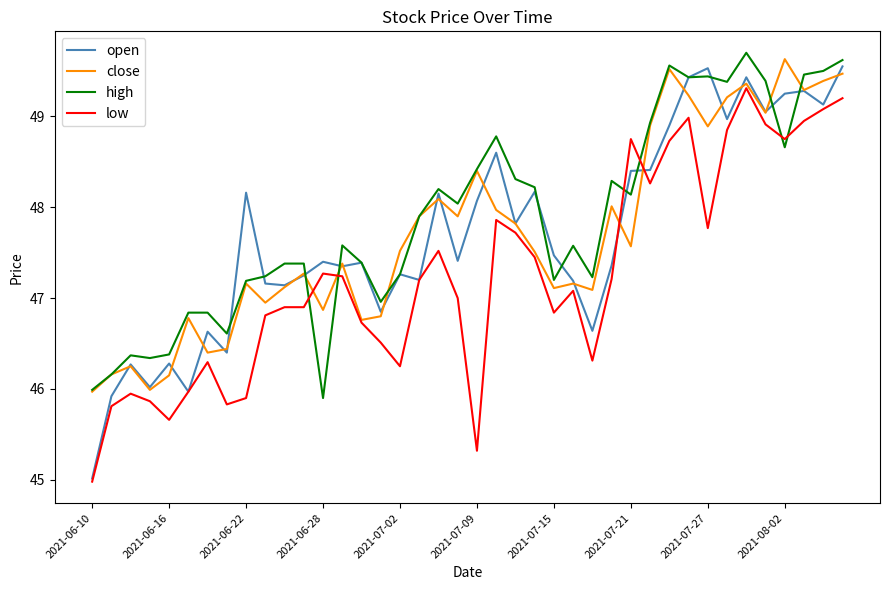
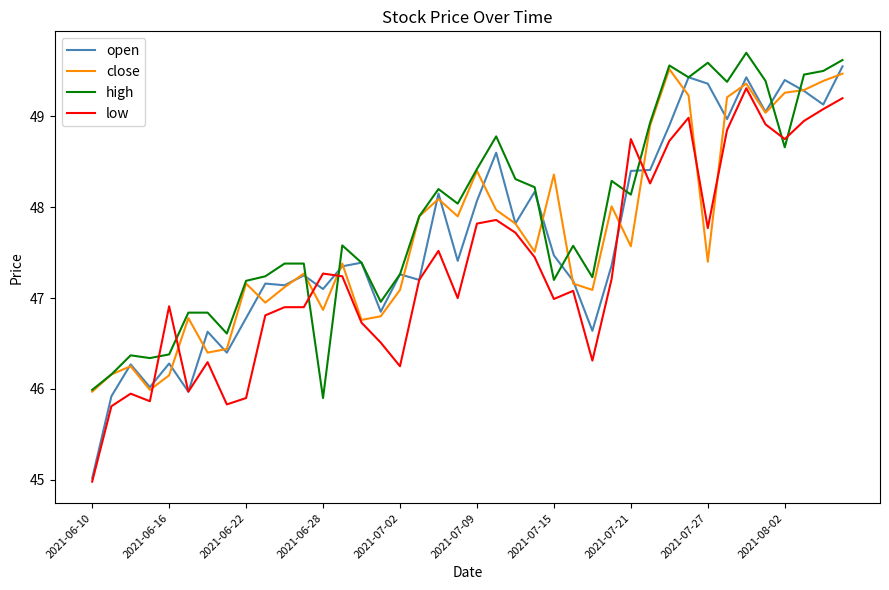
low, 2021-06-16: 45.7 -> 46.9
open, 2021-06-22: 48.2 -> 46.8
open, 2021-06-28: 47.4 -> 47.1
close, 2021-07-02: 47.5 -> 47.1
low, 2021-07-09: 45.3 -> 47.8
close, 2021-07-15: 47.1 -> 48.4
low, 2021-07-15: 46.8 -> 47.0
open, 2021-07-27: 49.5 -> 49.4
close, 2021-07-27: 48.9 -> 47.4
high, 2021-07-27: 49.4 -> 49.6
open, 2021-08-02: 49.3 -> 49.4
close, 2021-08-02: 49.6 -> 49.3
